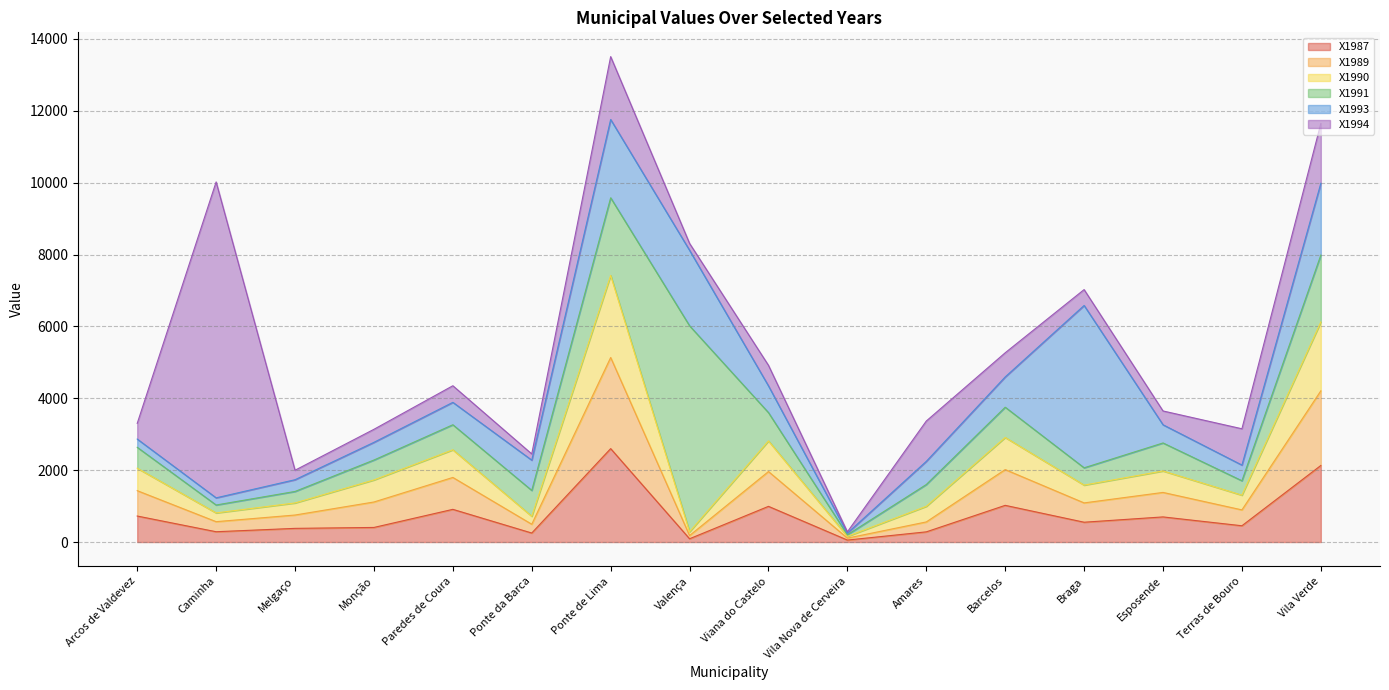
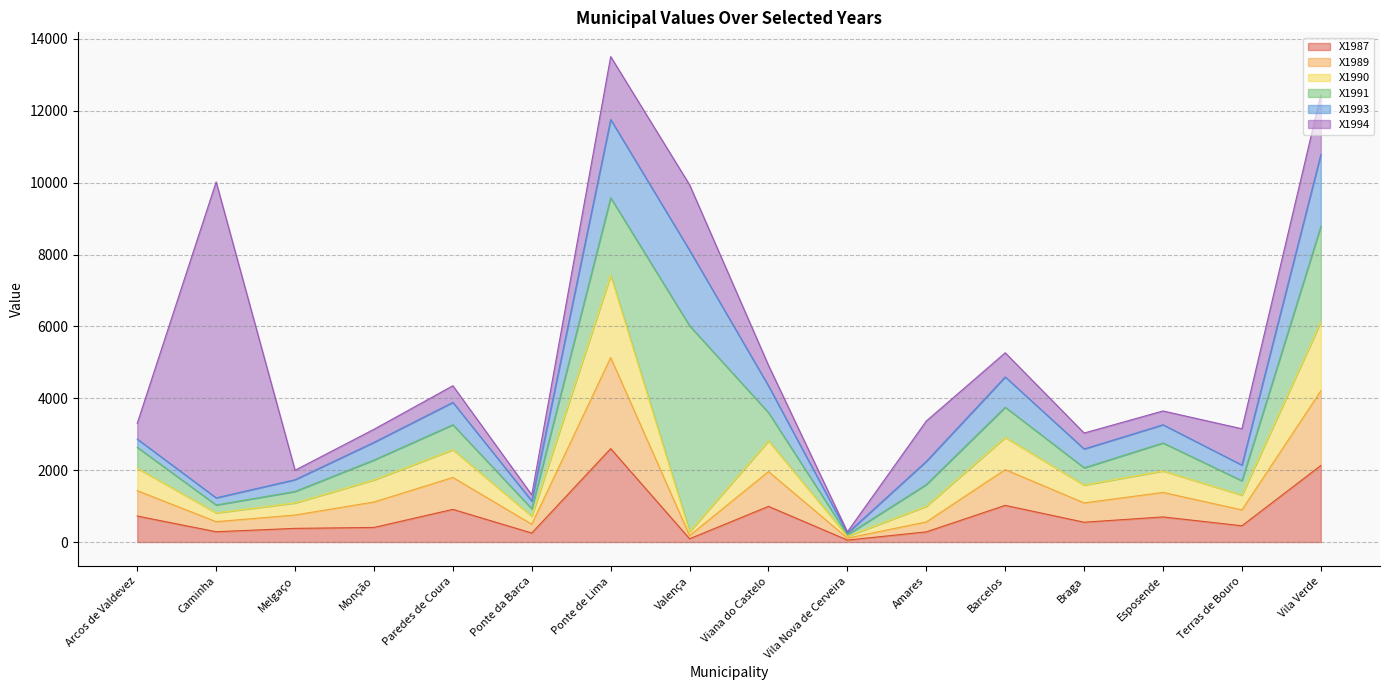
X1991, Ponte da Barca: 700 -> 200
X1993, Ponte da Barca: 800 -> 200
X1994, Valença: 200 -> 1800
X1993, Braga: 4500 -> 500
X1991, Vila Verde: 1900 -> 2700
